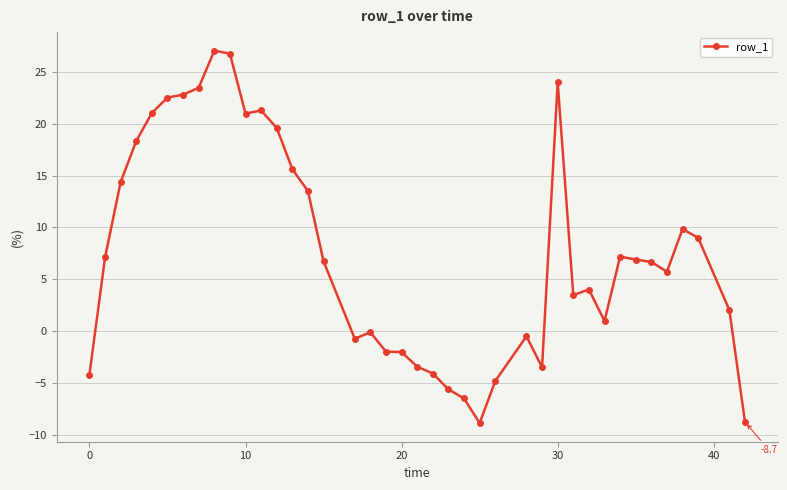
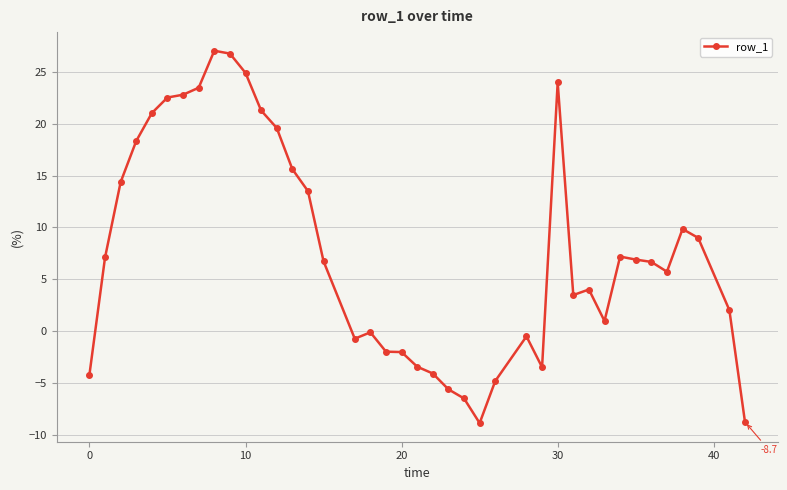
10: 21.0 -> 24.9
